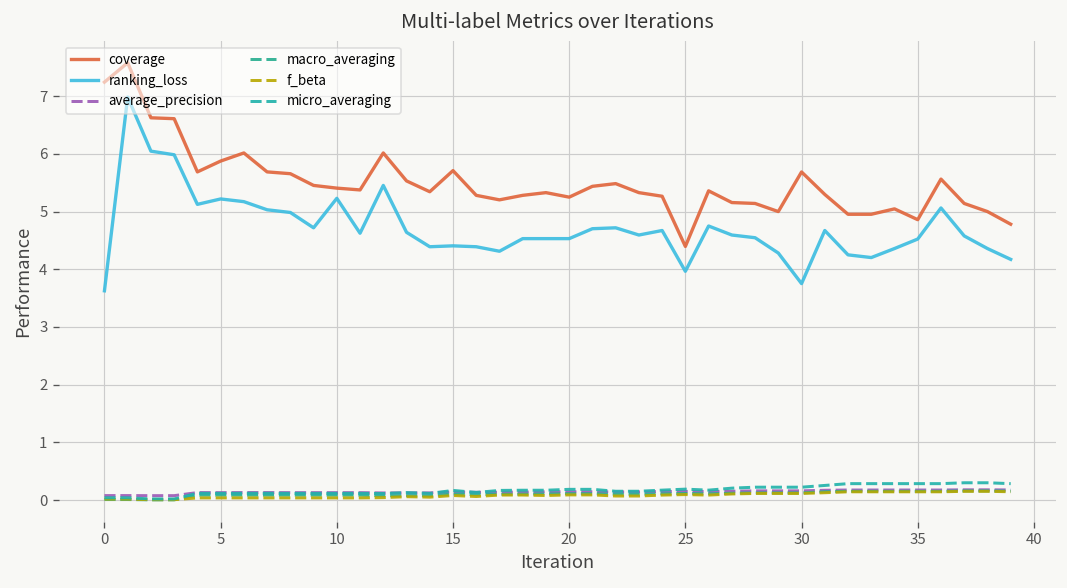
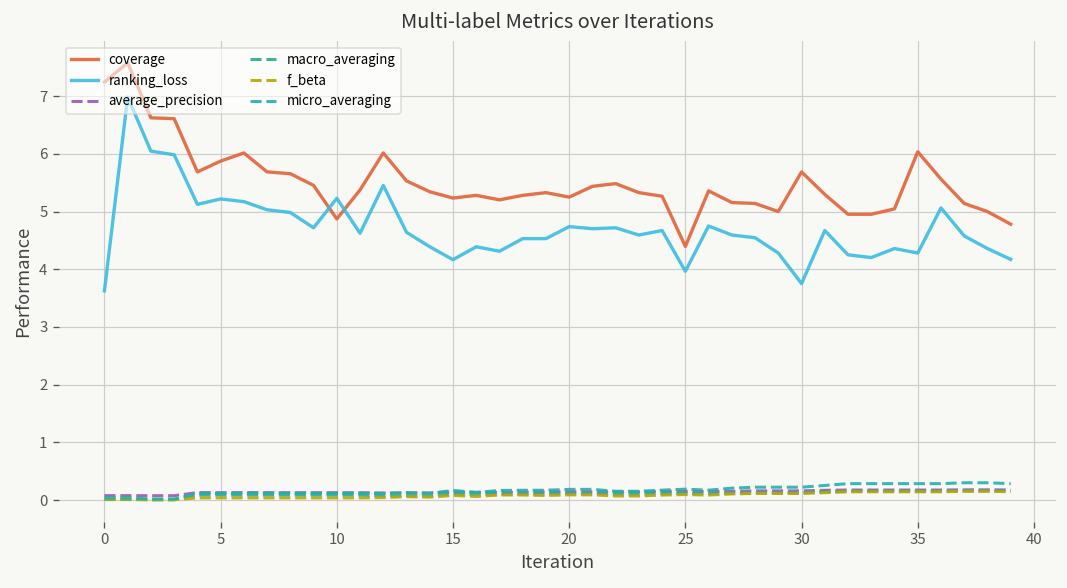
coverage, 10: 5.4 -> 4.9
coverage, 15: 5.7 -> 5.2
ranking_loss, 15: 4.4 -> 4.2
ranking_loss, 20: 4.5 -> 4.7
coverage, 35: 4.9 -> 6.0
ranking_loss, 35: 4.5 -> 4.3
